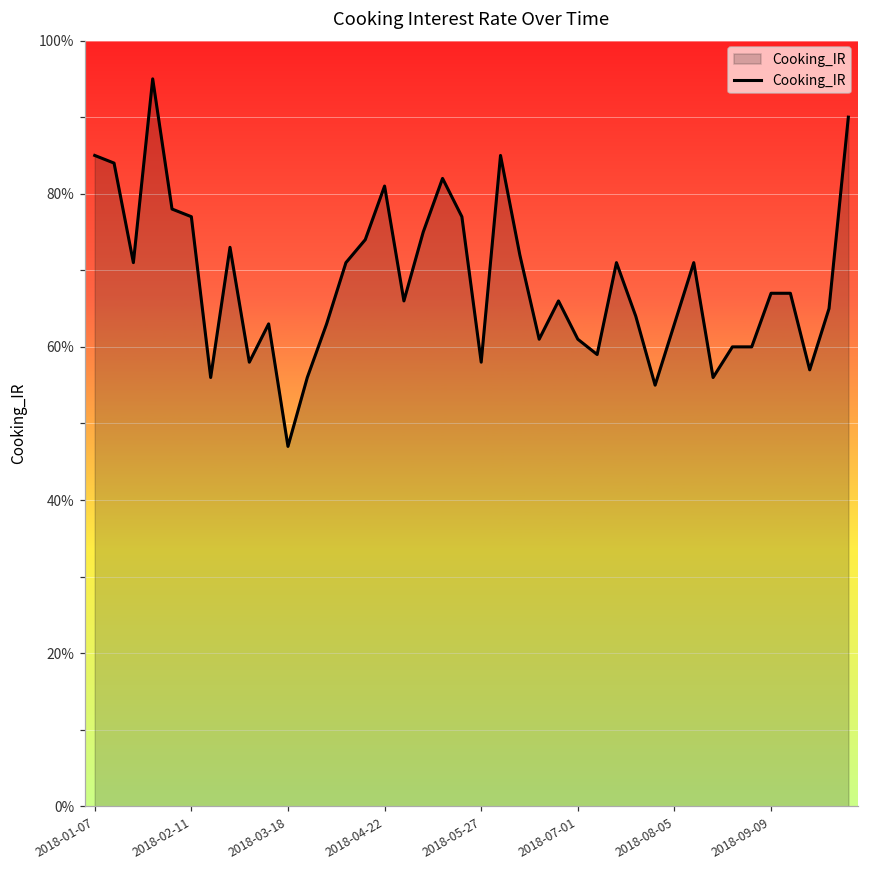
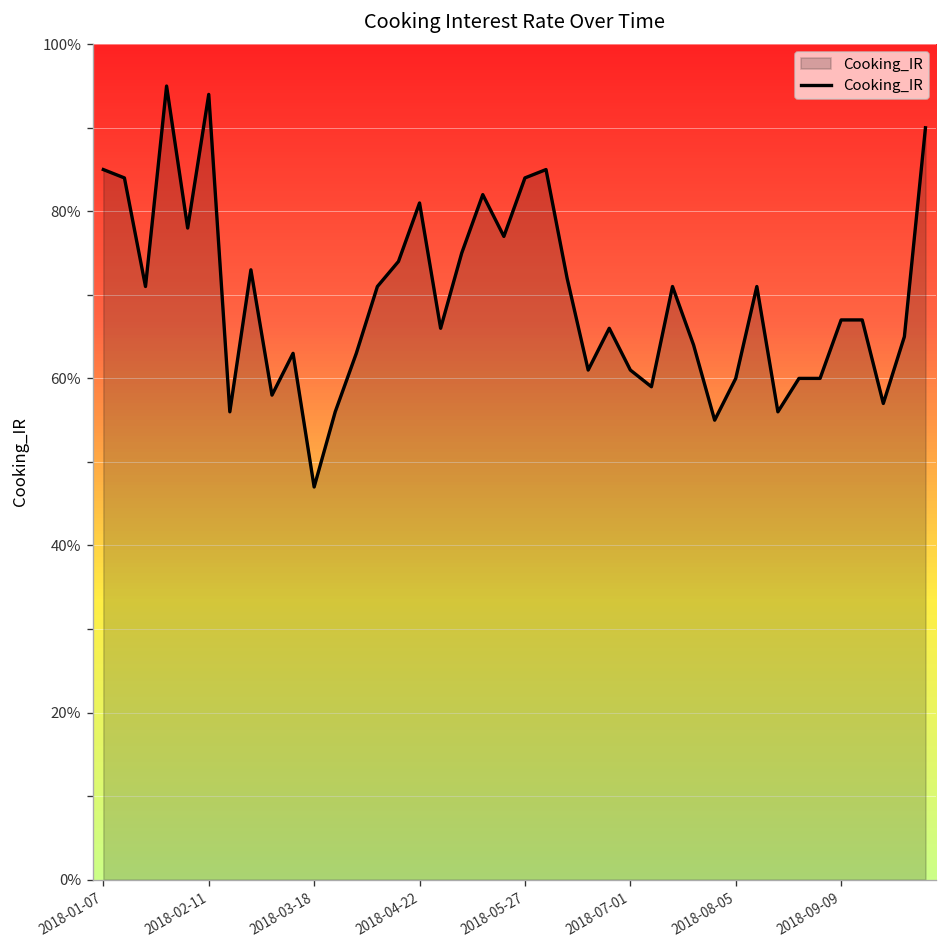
2018-02-11: 77% -> 94%
2018-05-27: 58% -> 84%
2018-08-05: 63% -> 60%
